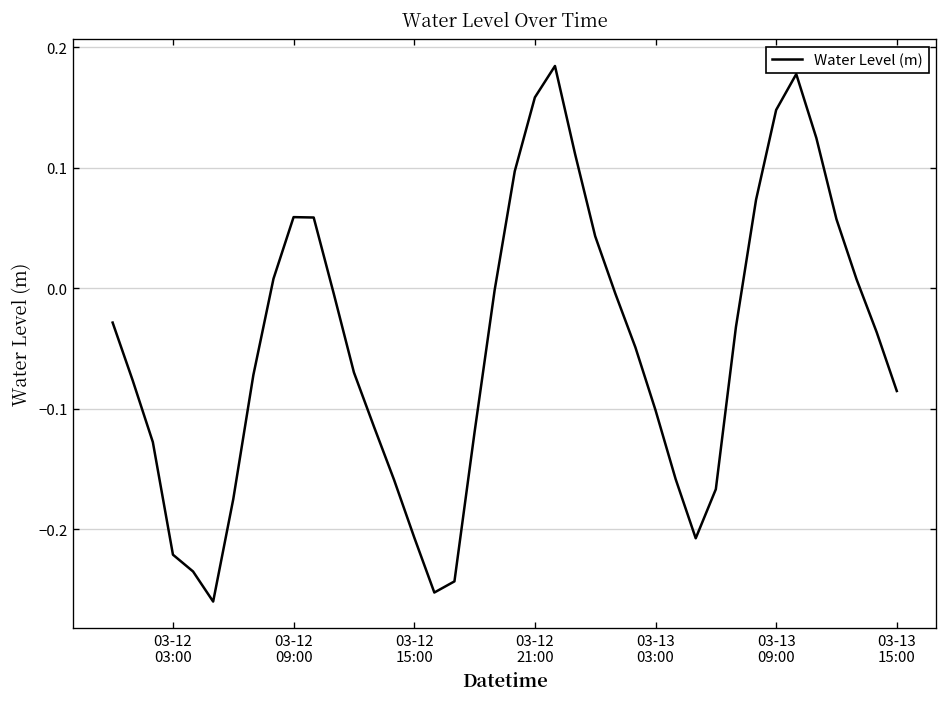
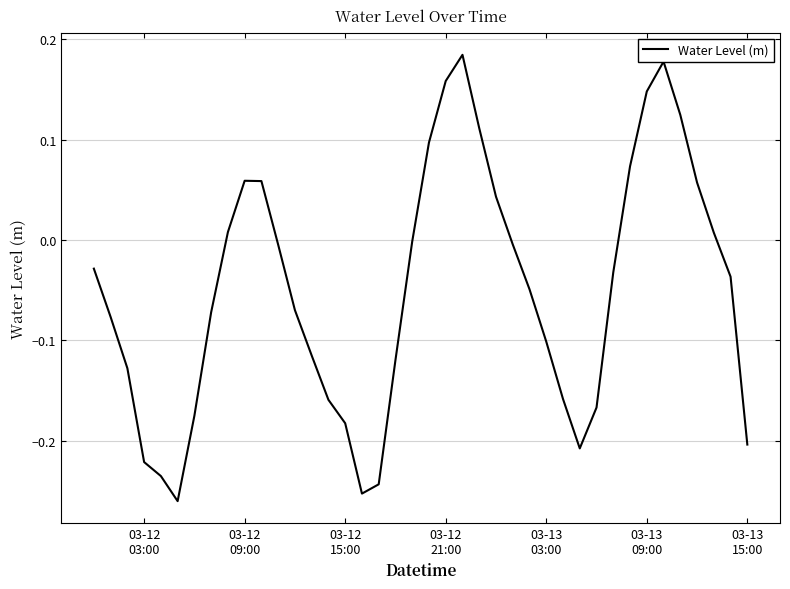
03-12 15:00: -0.207 -> -0.183
03-13 15:00: -0.085 -> -0.204
